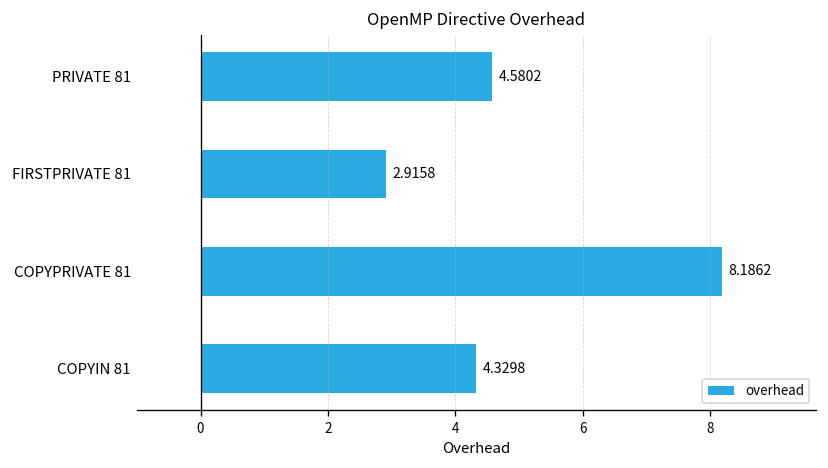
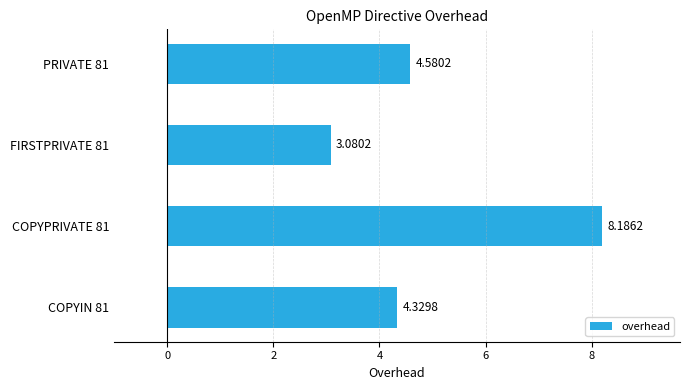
FIRSTPRIVATE 81: 2.9158 -> 3.0802
